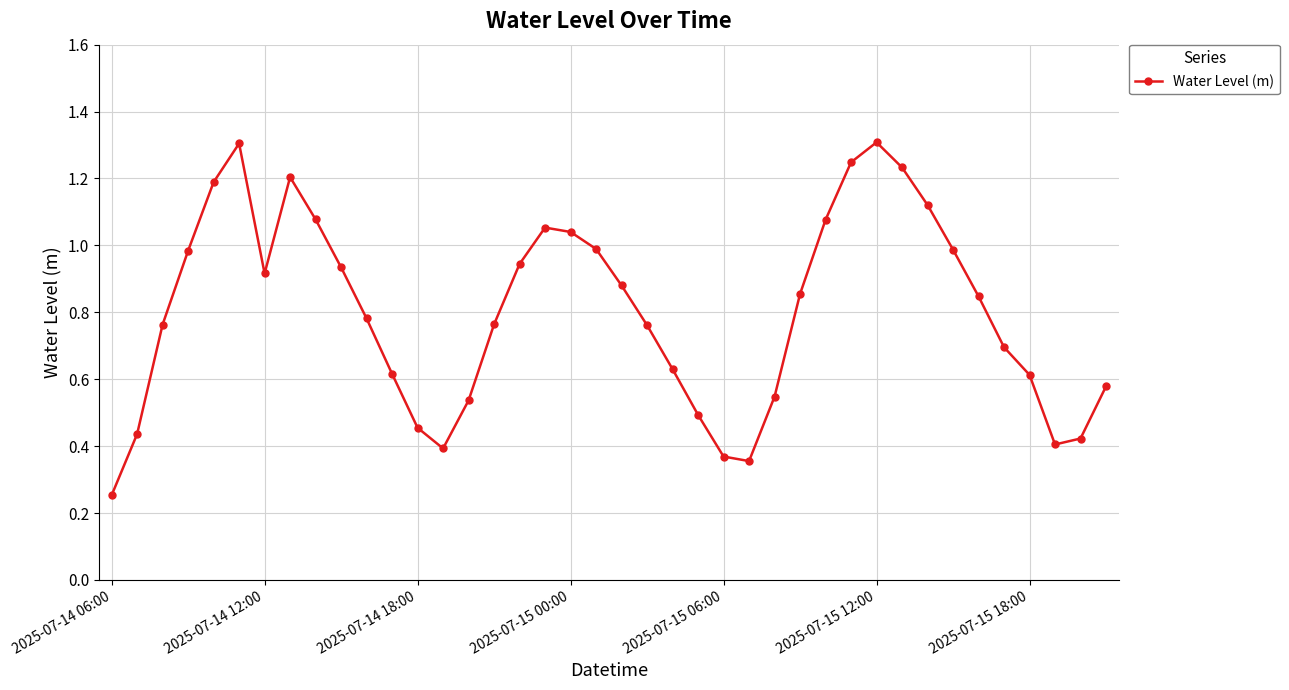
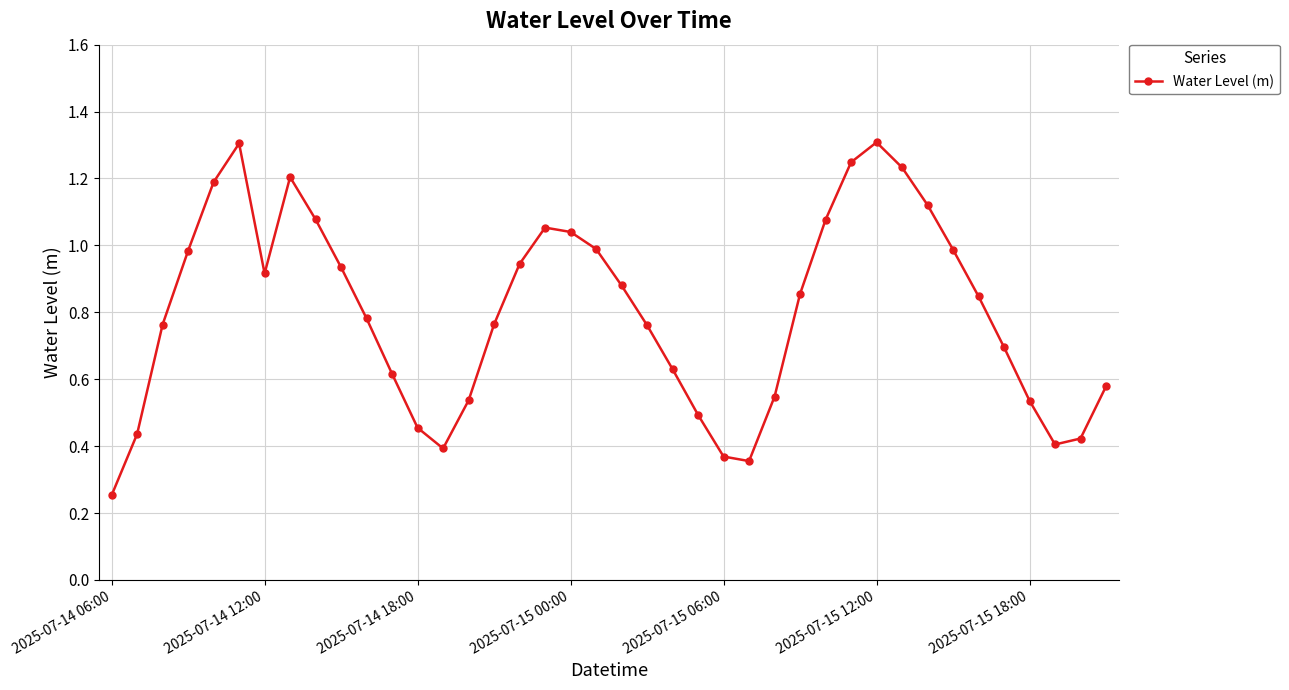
2025-07-15 18:00: 0.61 -> 0.54
